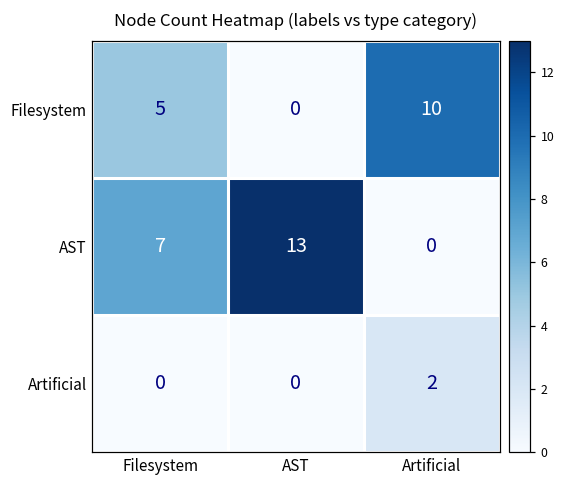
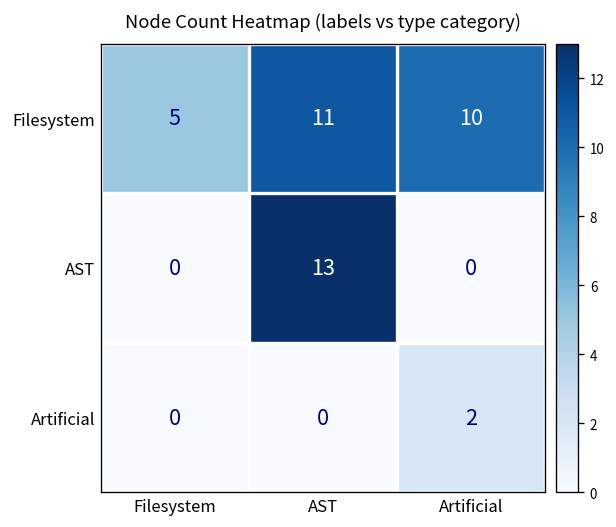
Filesystem, AST: 0 -> 11
AST, Filesystem: 7 -> 0
